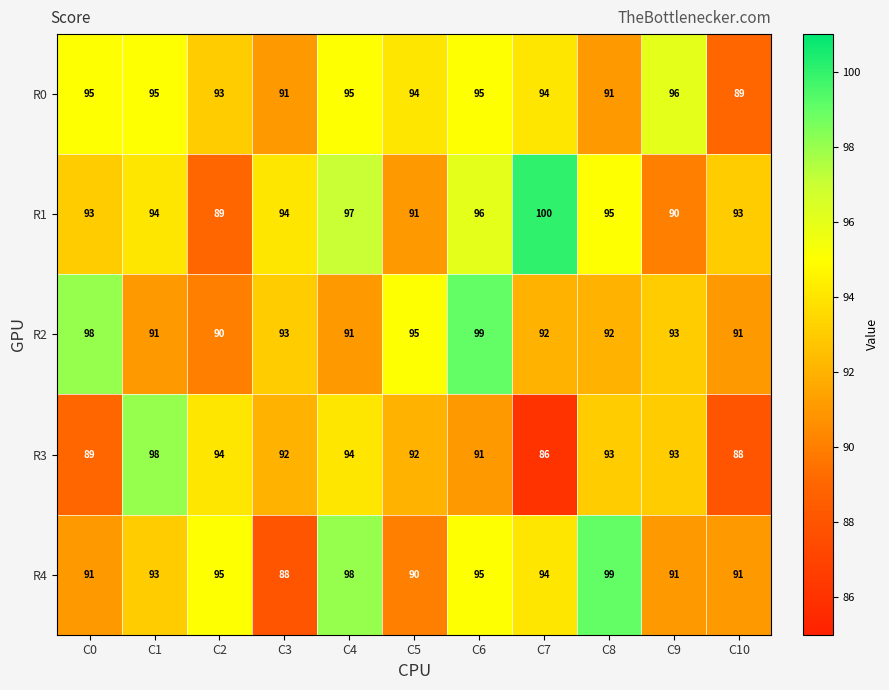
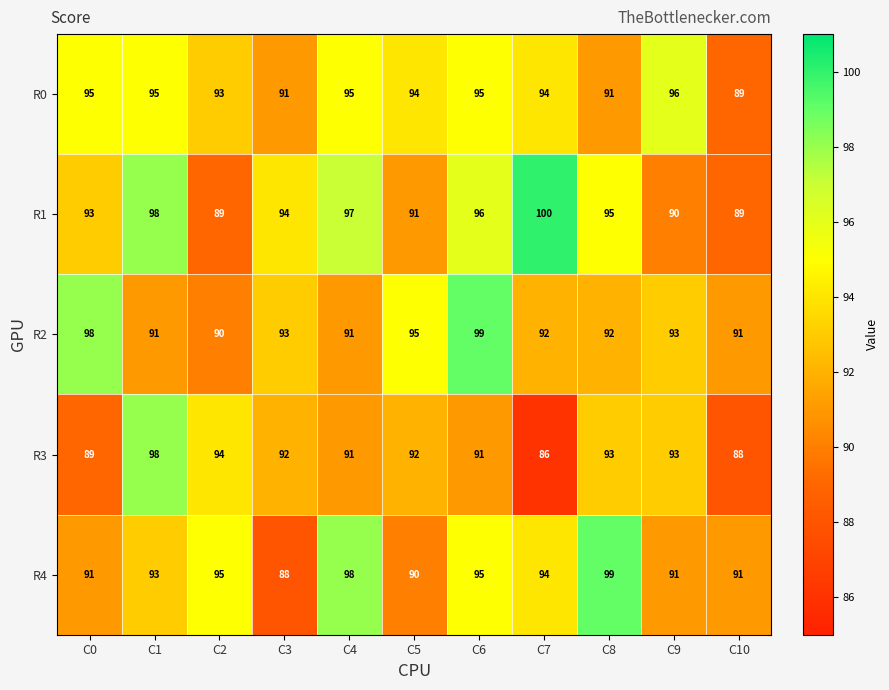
R1, C1: 94 -> 98
R1, C10: 93 -> 89
R3, C4: 94 -> 91
